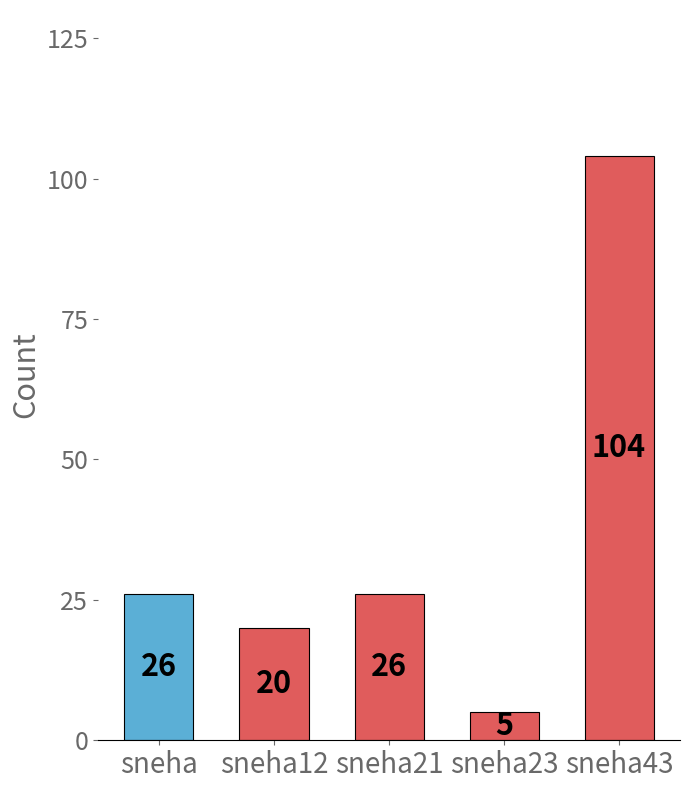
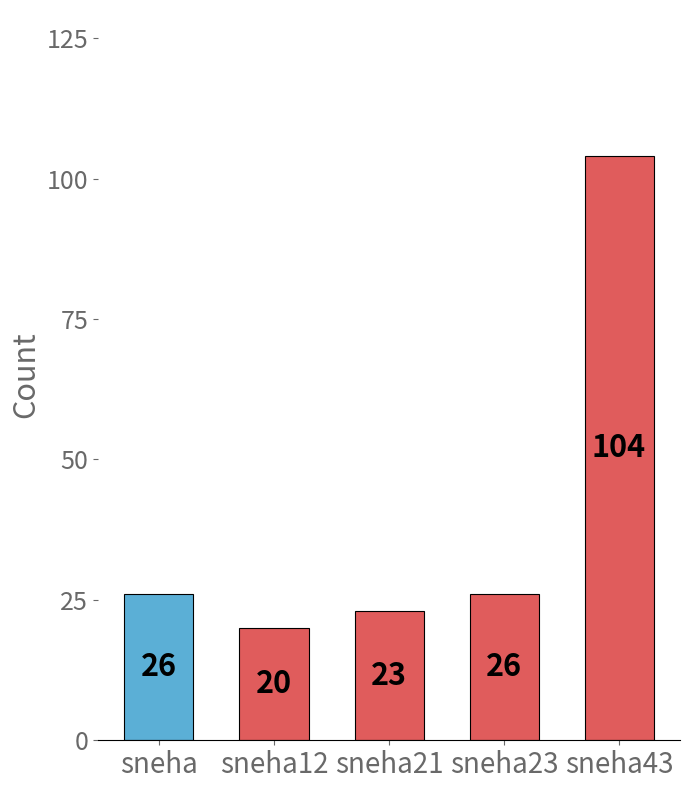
sneha21: 26 -> 23
sneha23: 5 -> 26
